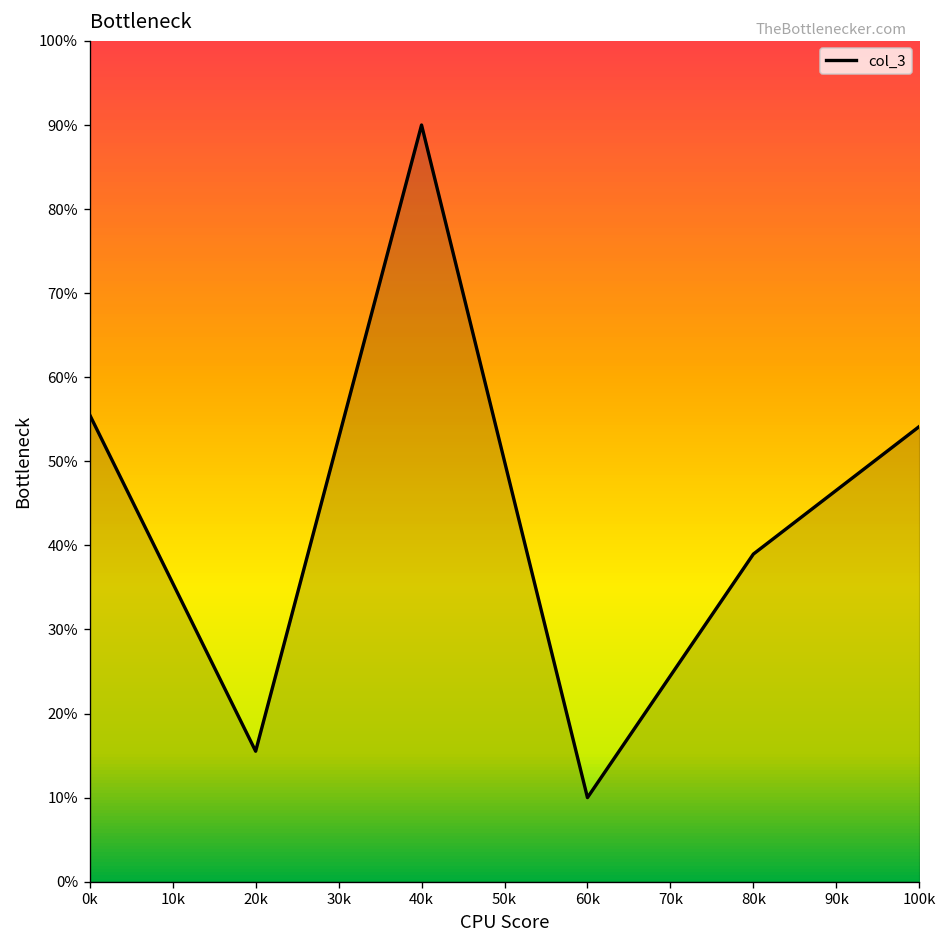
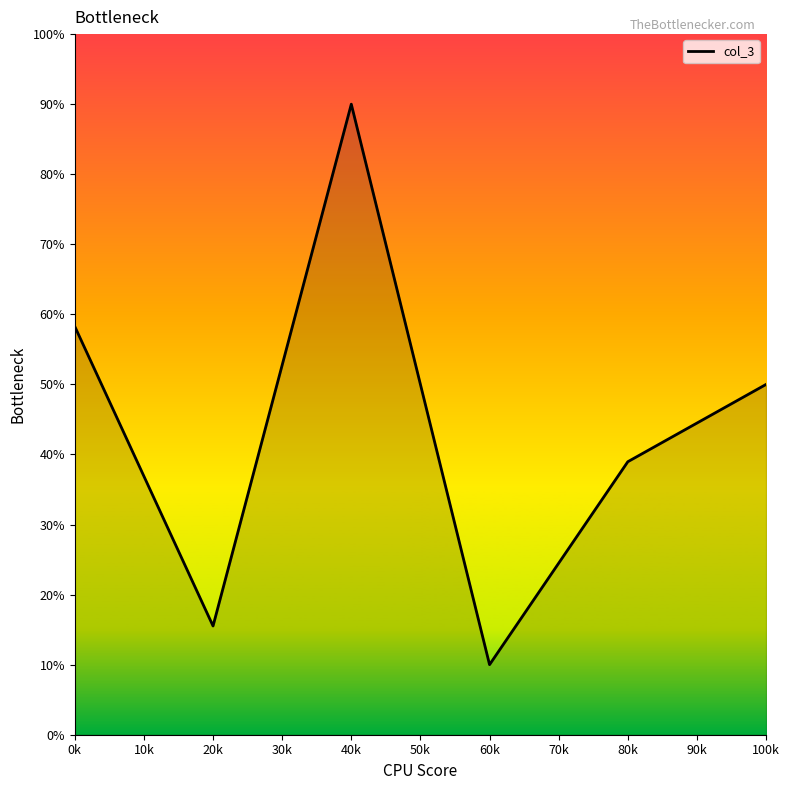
0k: 56% -> 58%
100k: 54% -> 50%
